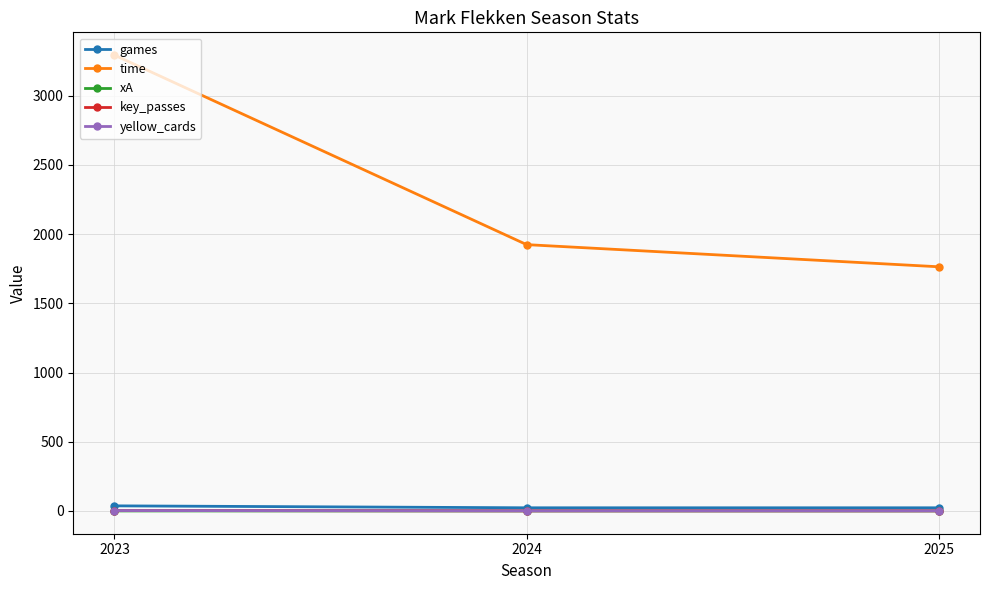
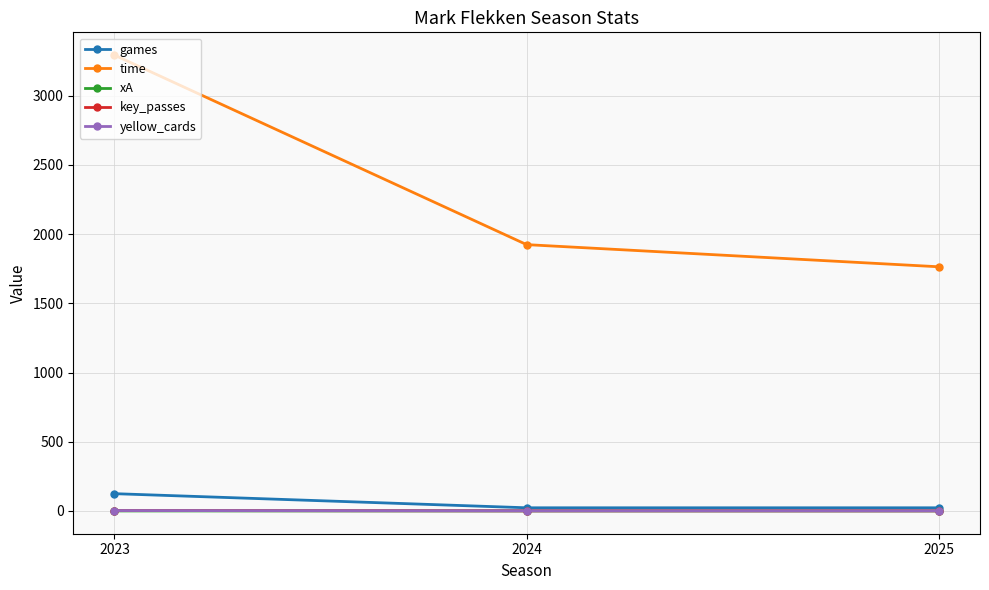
games, 2023: 40 -> 130
